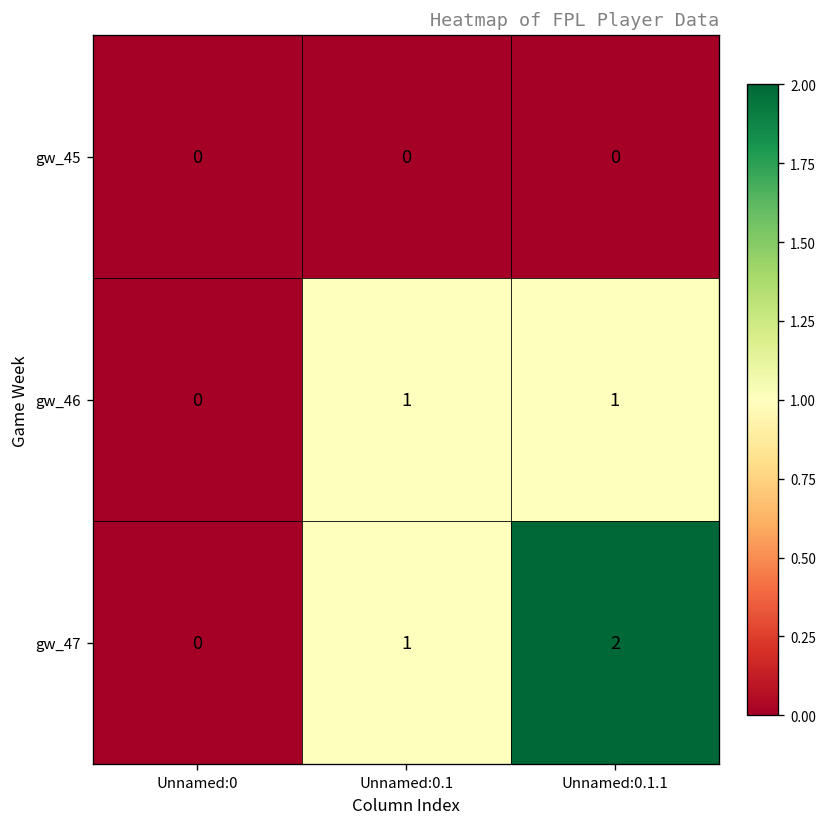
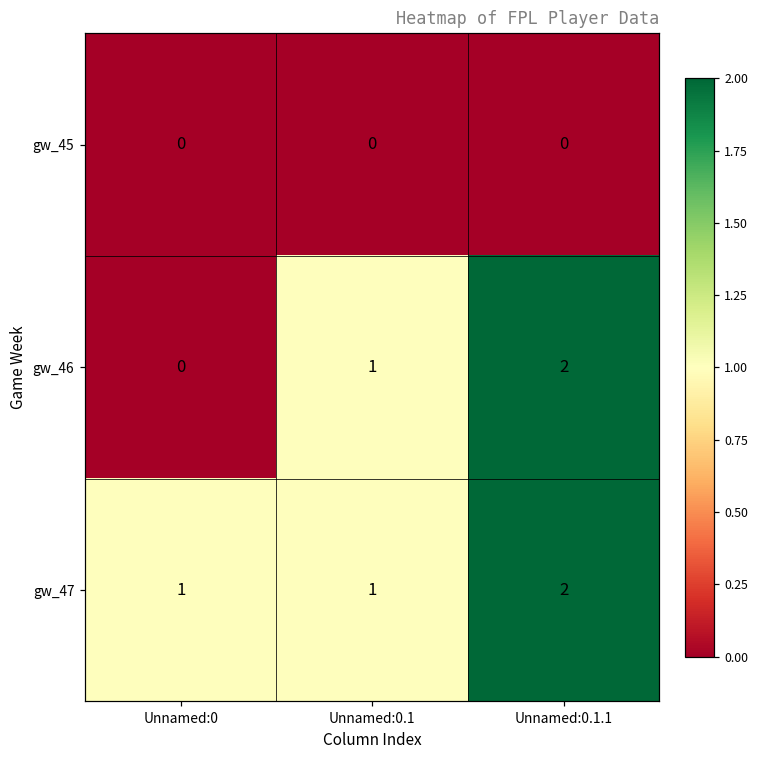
gw_46, Unnamed:0.1.1: 1 -> 2
gw_47, Unnamed:0: 0 -> 1
